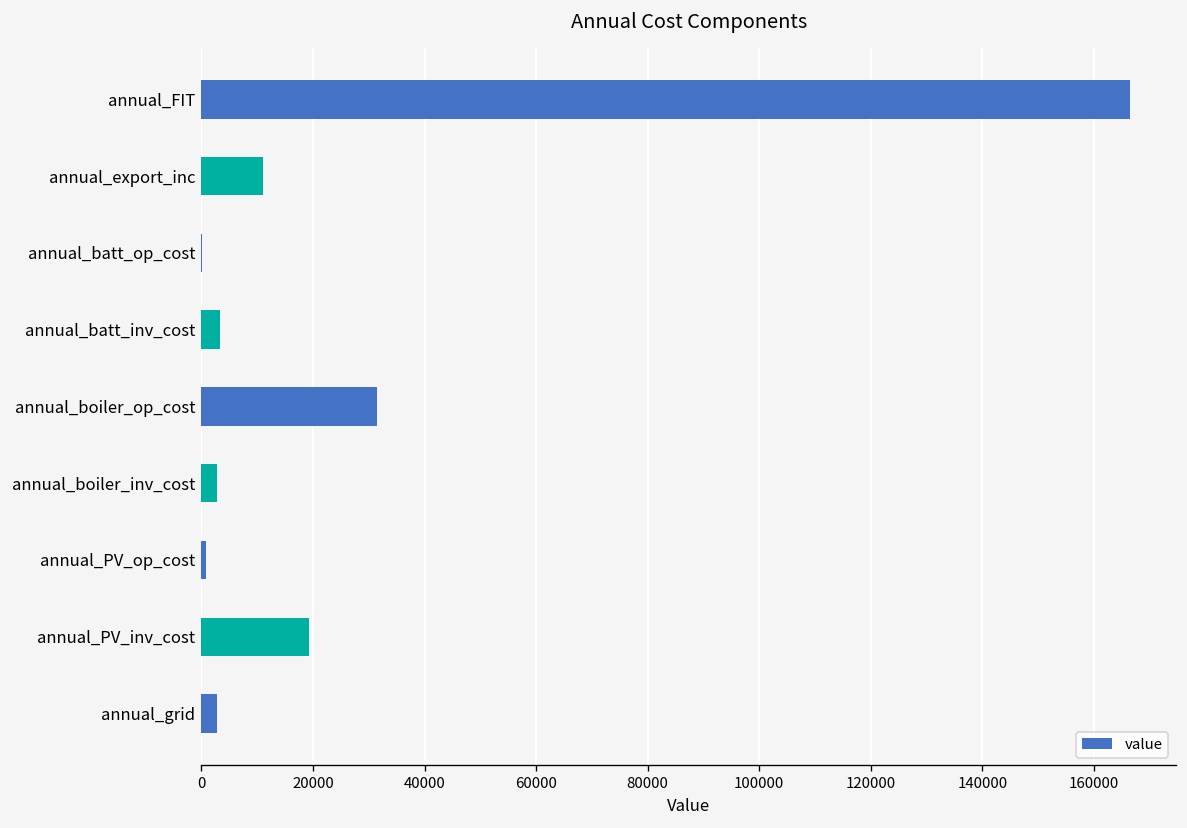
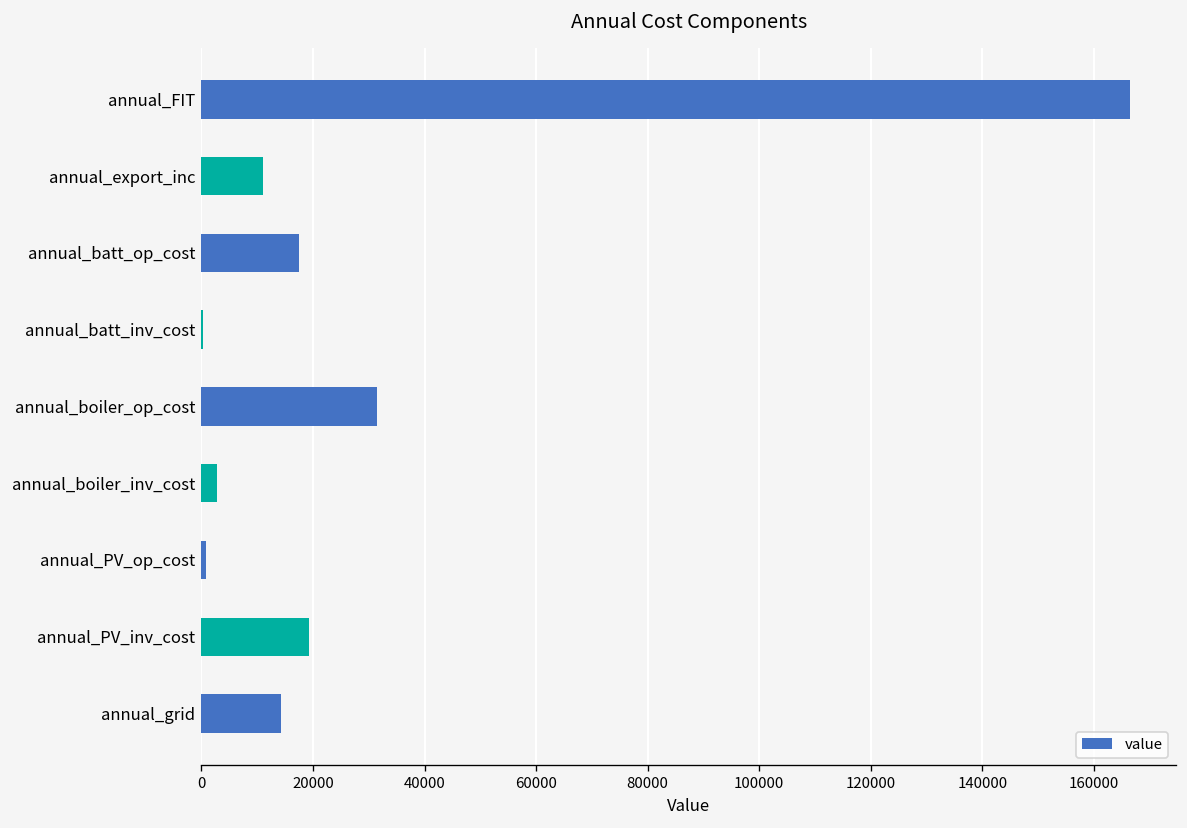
annual_batt_op_cost: 0 -> 17000
annual_batt_inv_cost: 3000 -> 0
annual_grid: 3000 -> 14000
